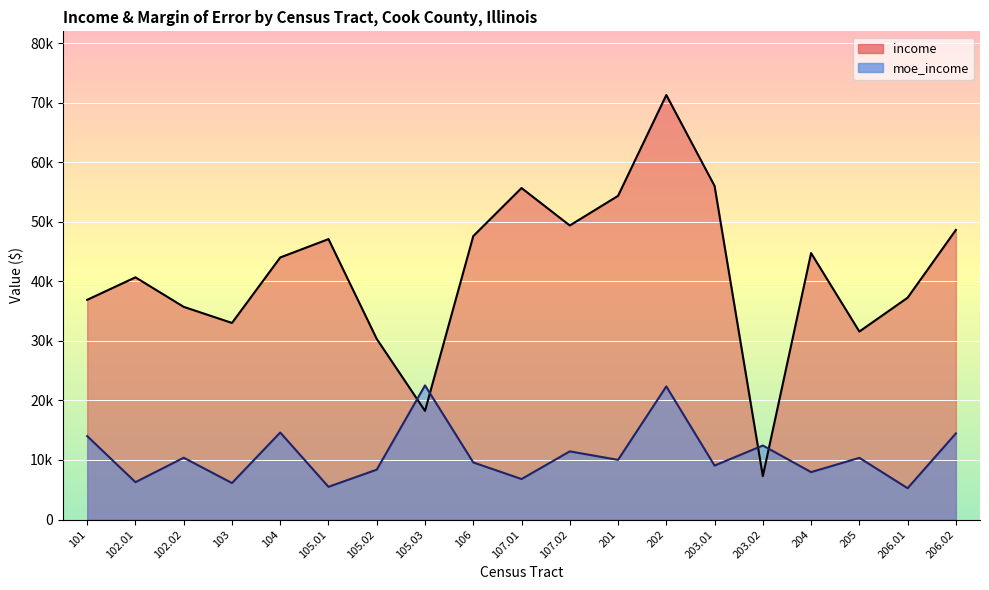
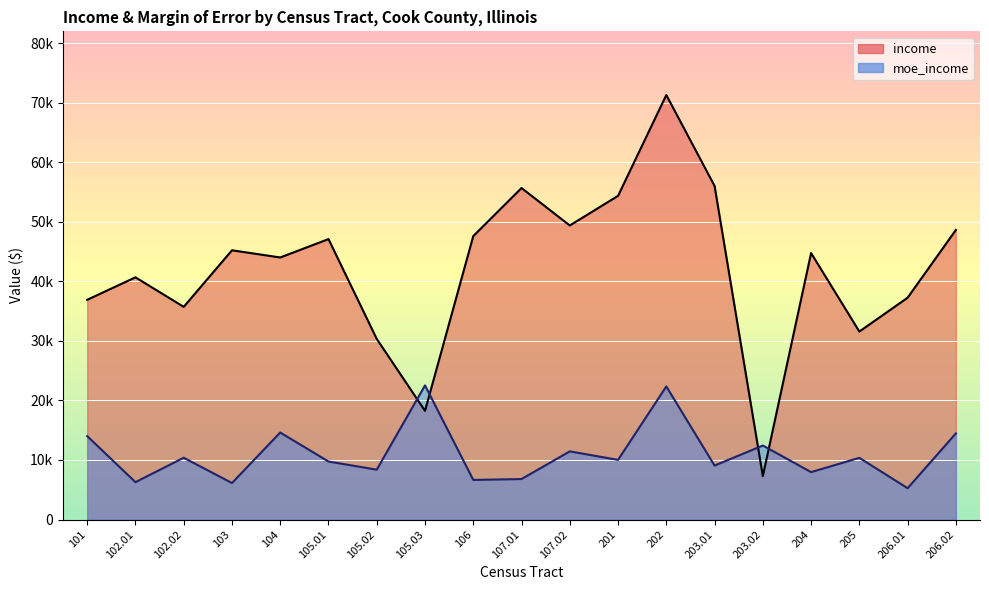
income, 103: 33000 -> 45000
moe_income, 105.01: 5000 -> 10000
moe_income, 106: 10000 -> 7000
